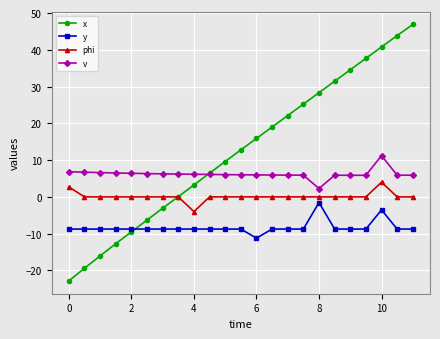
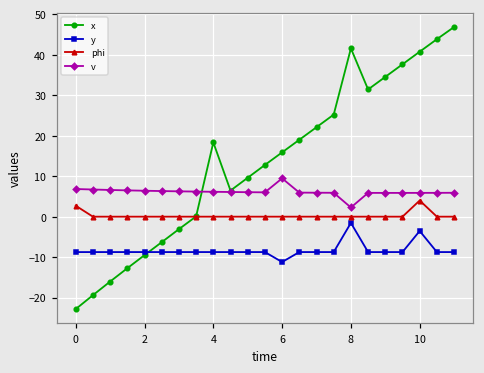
x, 4: 3 -> 18
phi, 4: -4 -> 0
v, 6: 6 -> 9
x, 8: 28 -> 42
v, 10: 11 -> 6
